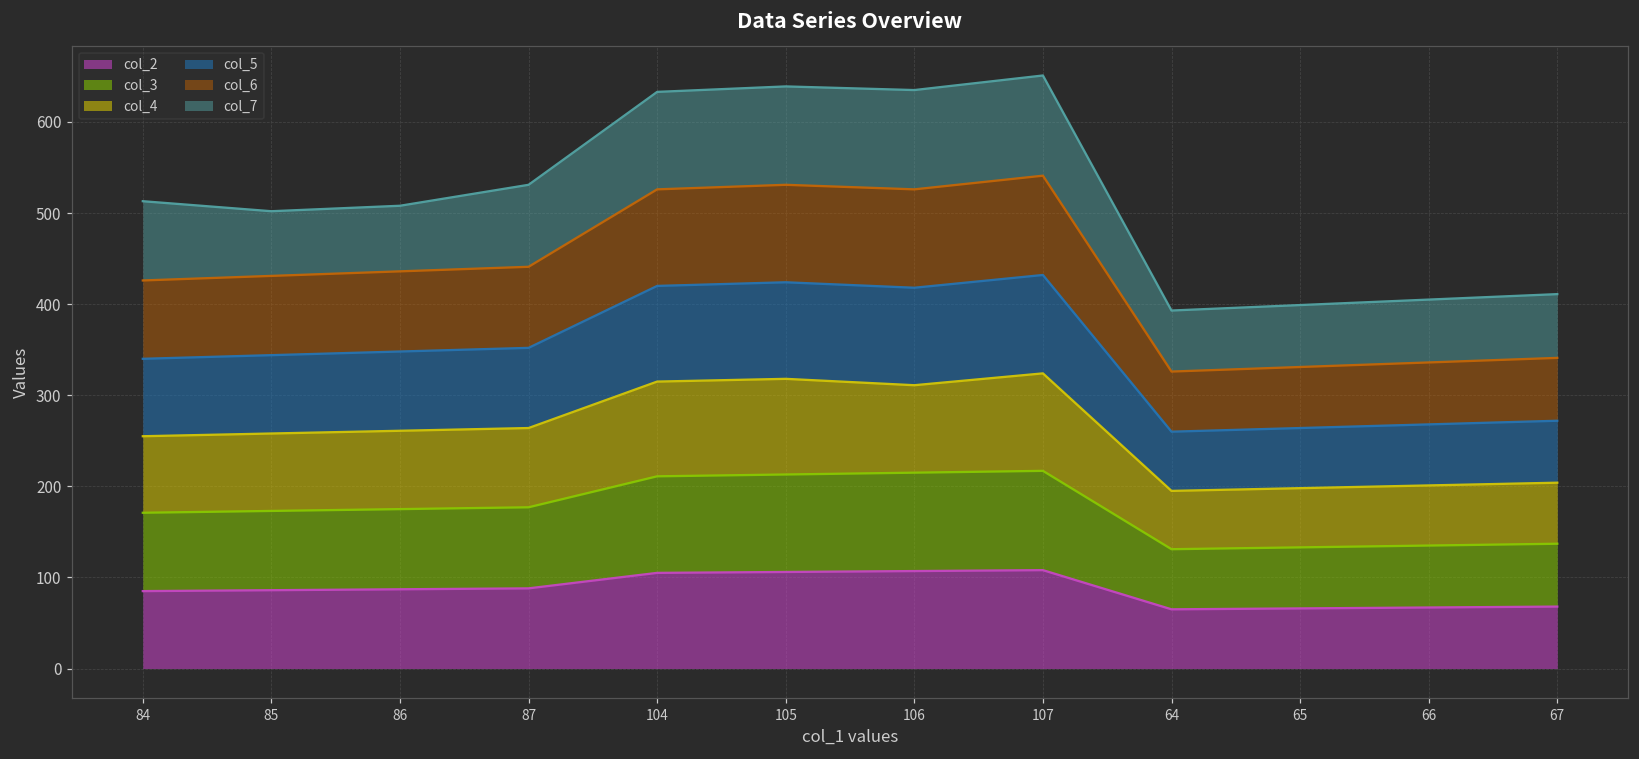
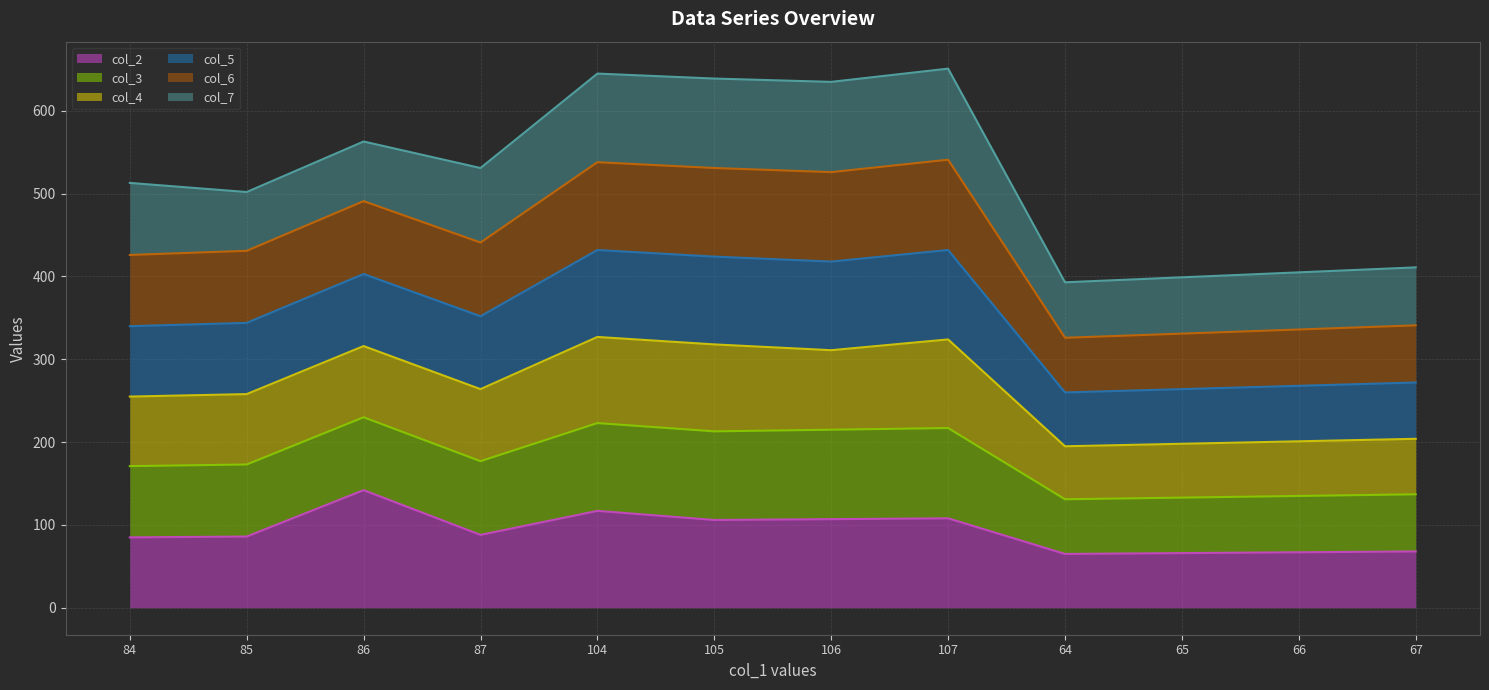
col_2, 86: 90 -> 140
col_2, 104: 110 -> 120
